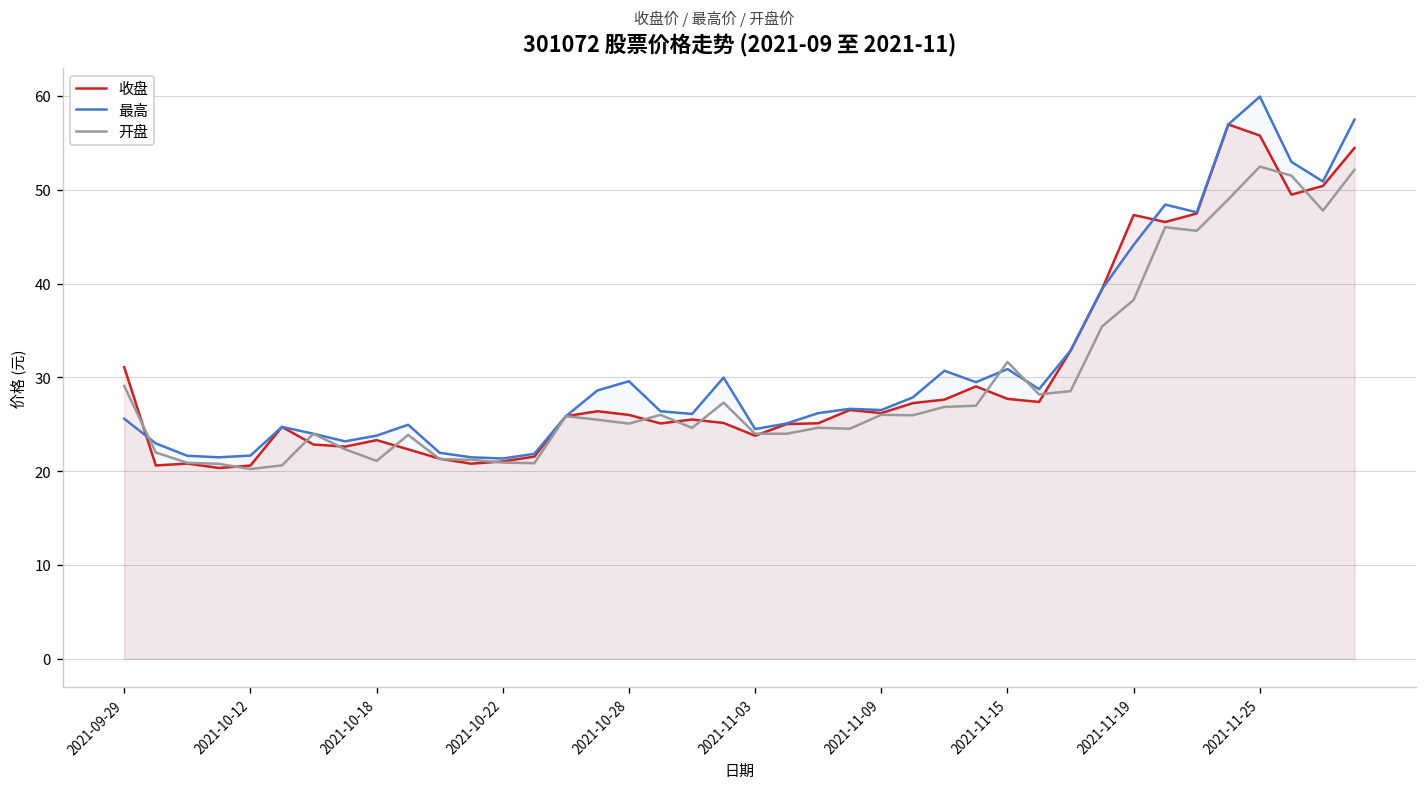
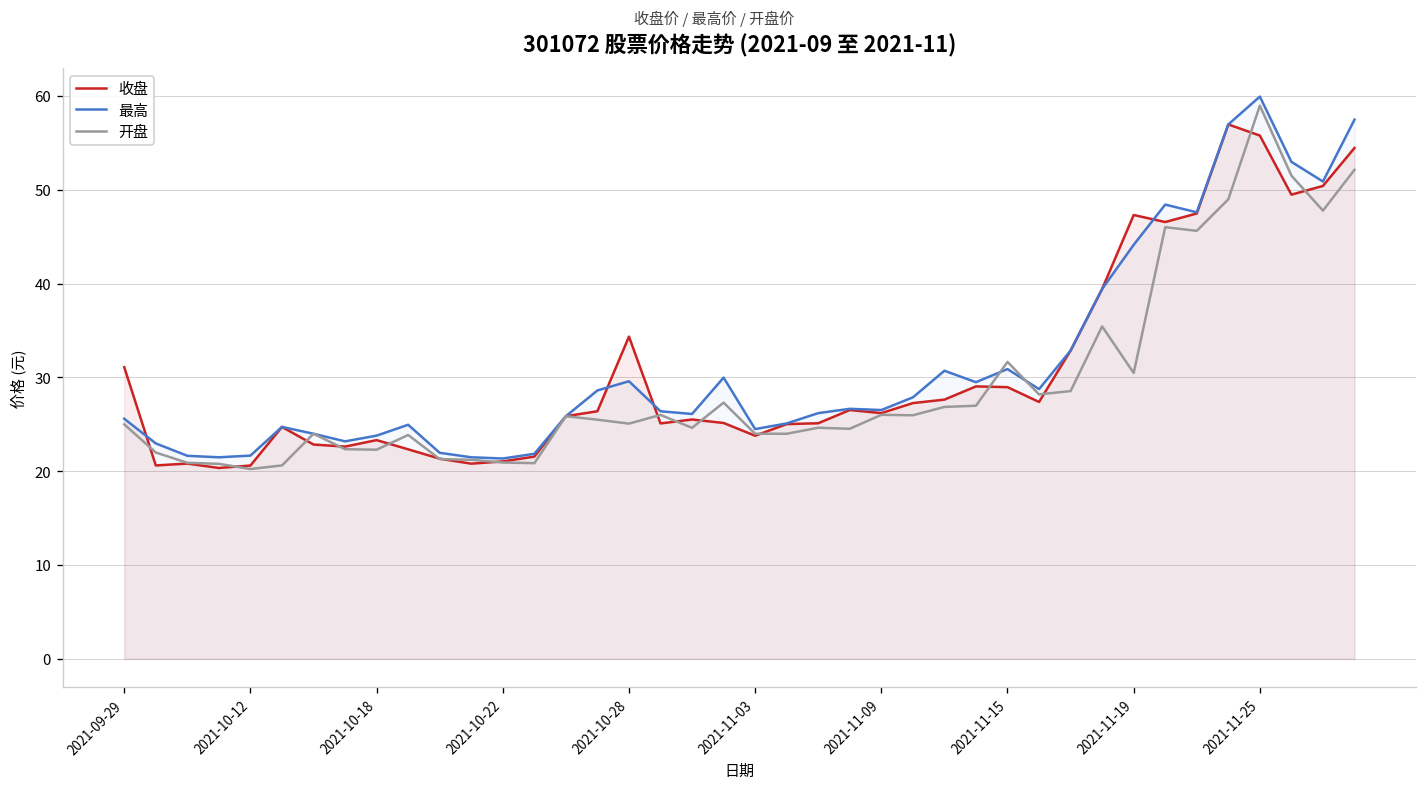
开盘, 2021-09-29: 29 -> 25
开盘, 2021-10-18: 21 -> 22
收盘, 2021-10-28: 26 -> 34
收盘, 2021-11-15: 28 -> 29
开盘, 2021-11-19: 38 -> 30
开盘, 2021-11-25: 52 -> 59
